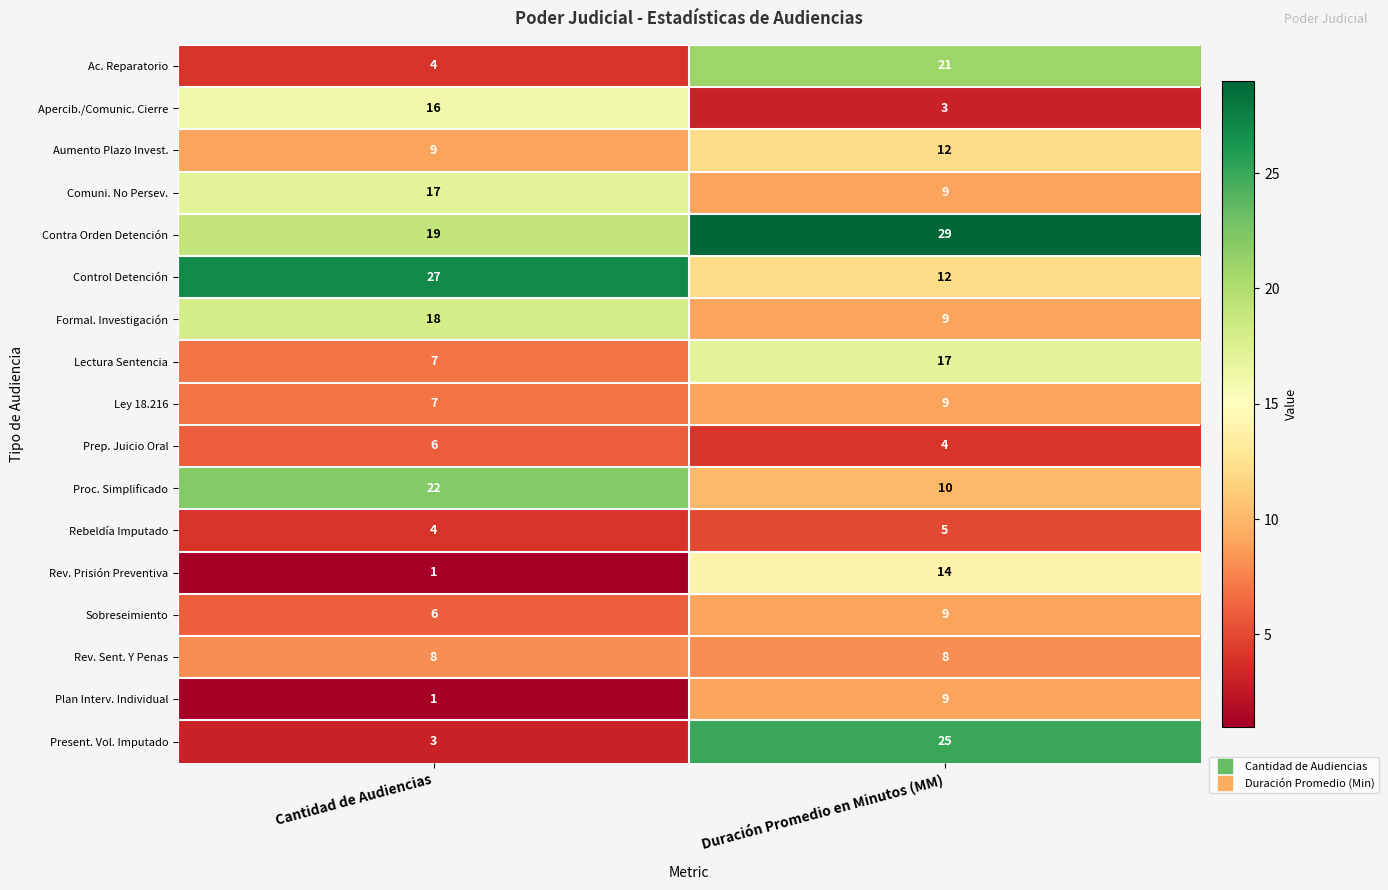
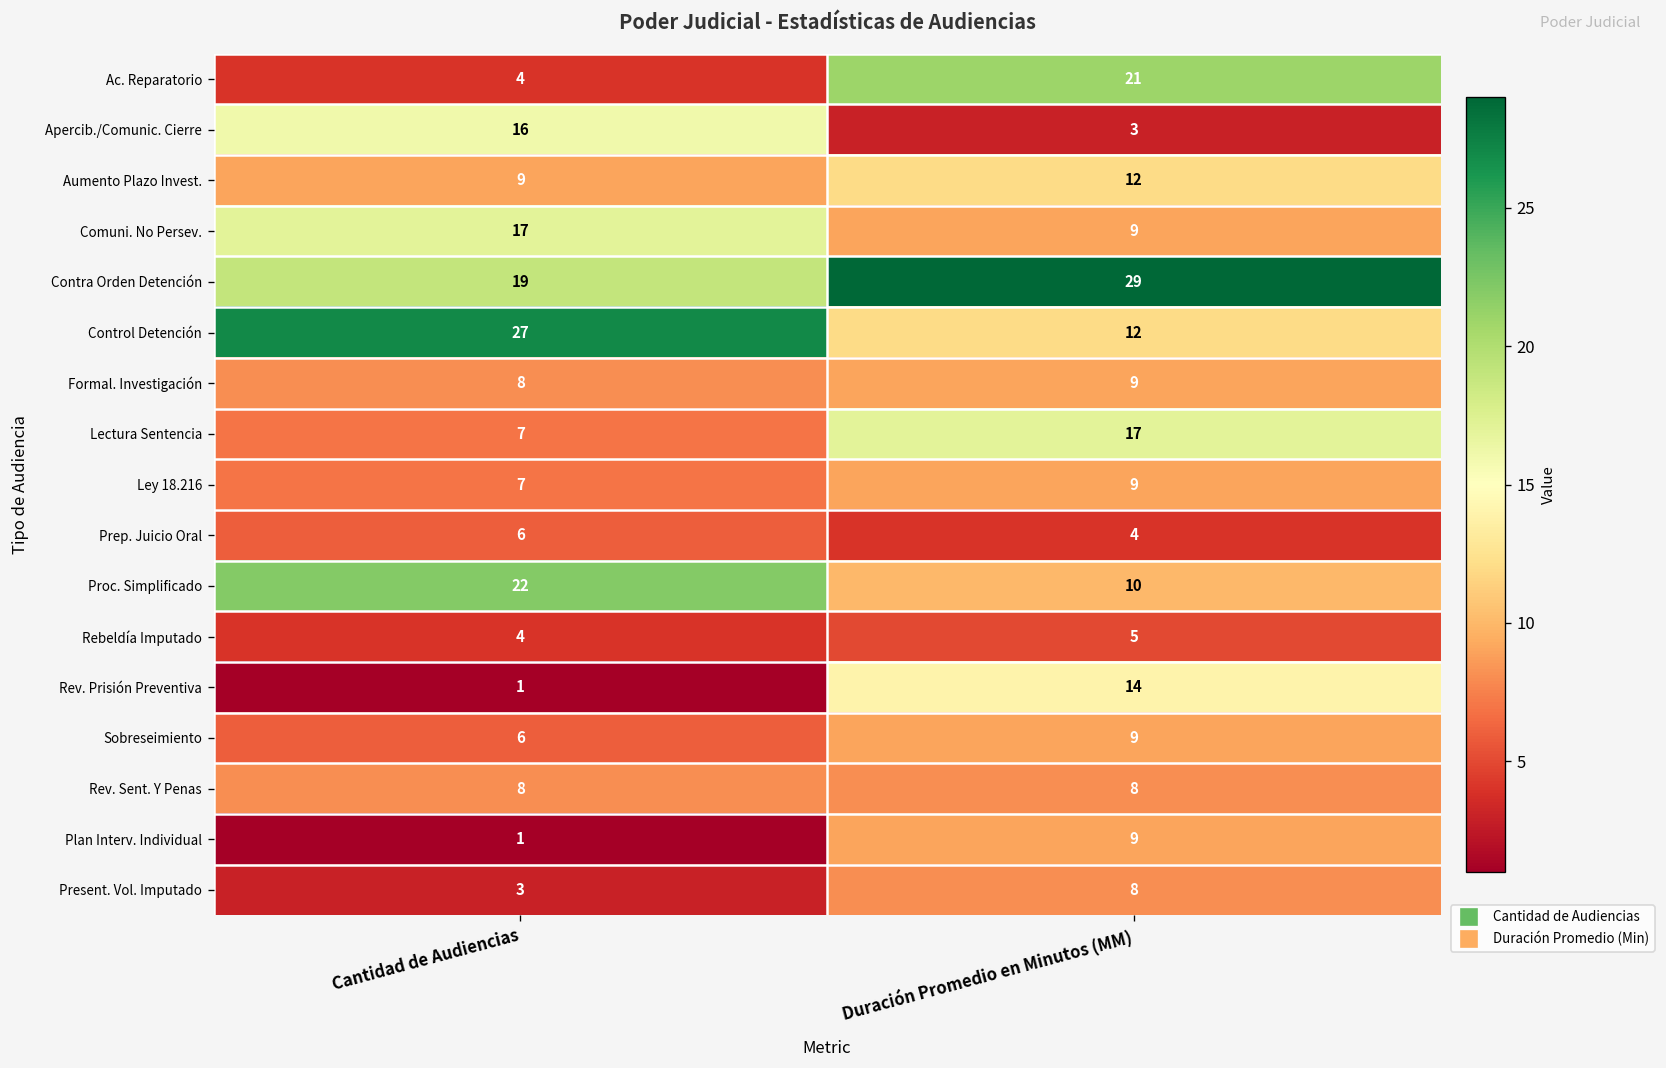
Formal. Investigación, Cantidad de Audiencias: 18 -> 8
Present. Vol. Imputado, Duración Promedio en Minutos (MM): 25 -> 8
